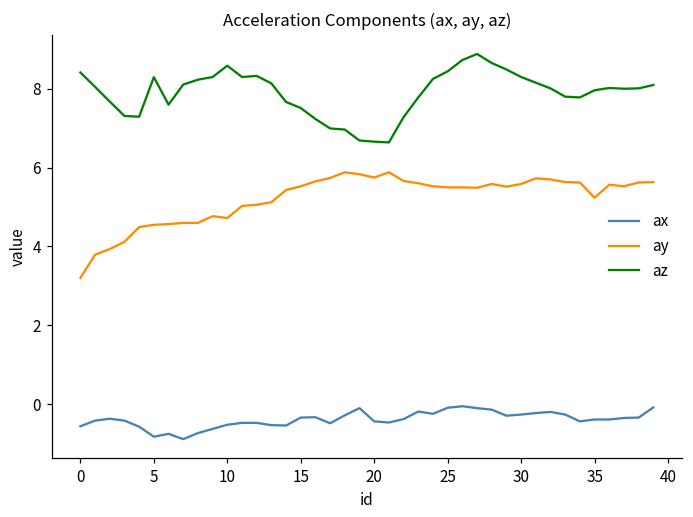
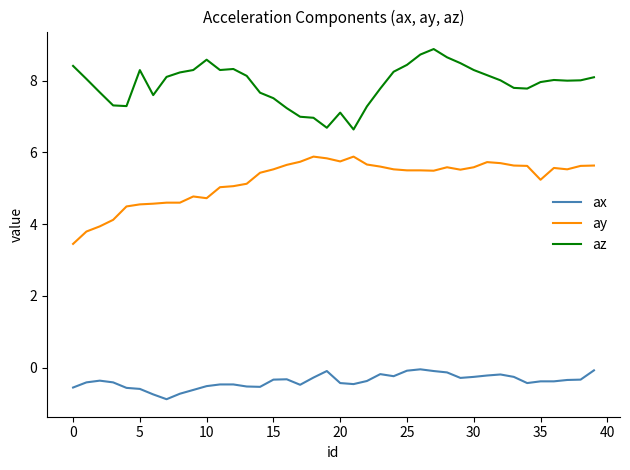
ay, 0: 3.2 -> 3.4
ax, 5: -0.8 -> -0.6
az, 20: 6.7 -> 7.1
